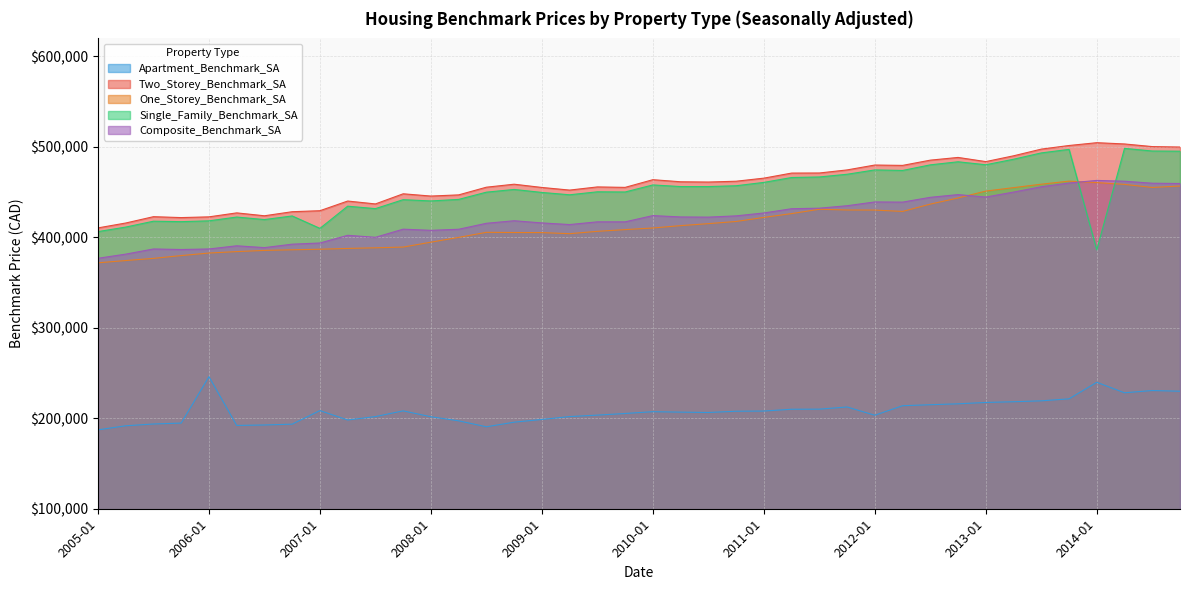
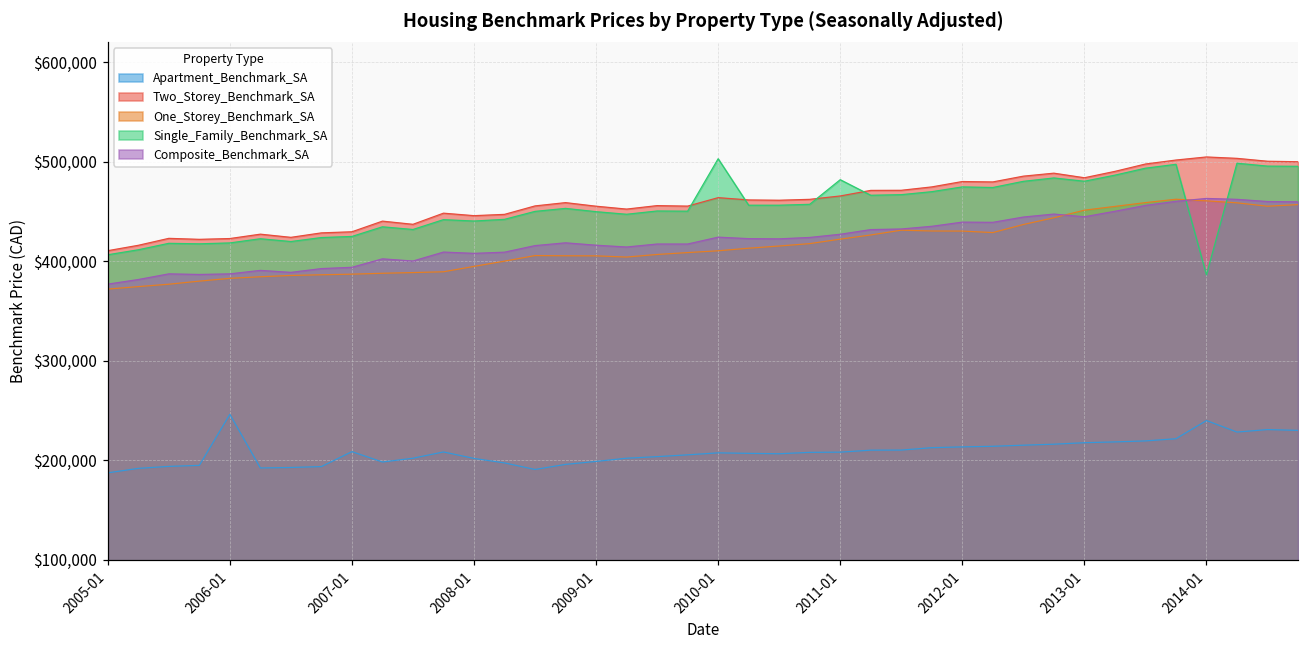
Single_Family_Benchmark_SA, 2007-01: $410,000 -> $420,000
Single_Family_Benchmark_SA, 2010-01: $460,000 -> $500,000
Single_Family_Benchmark_SA, 2011-01: $460,000 -> $480,000
Apartment_Benchmark_SA, 2012-01: $200,000 -> $210,000
